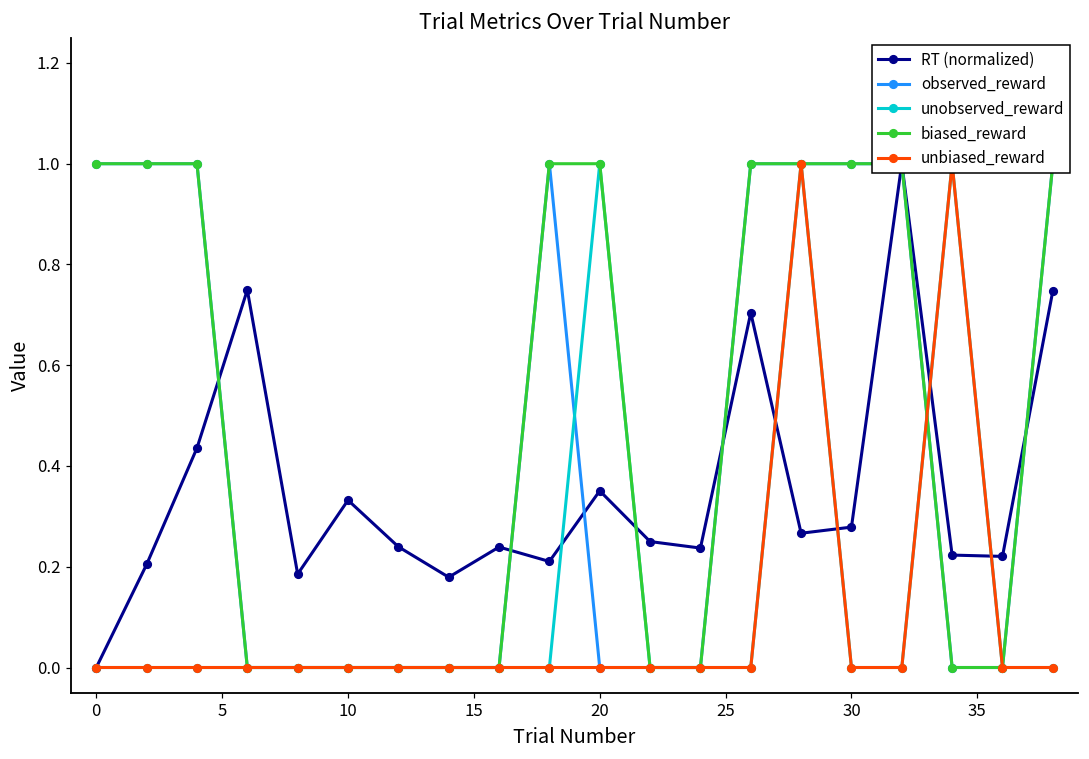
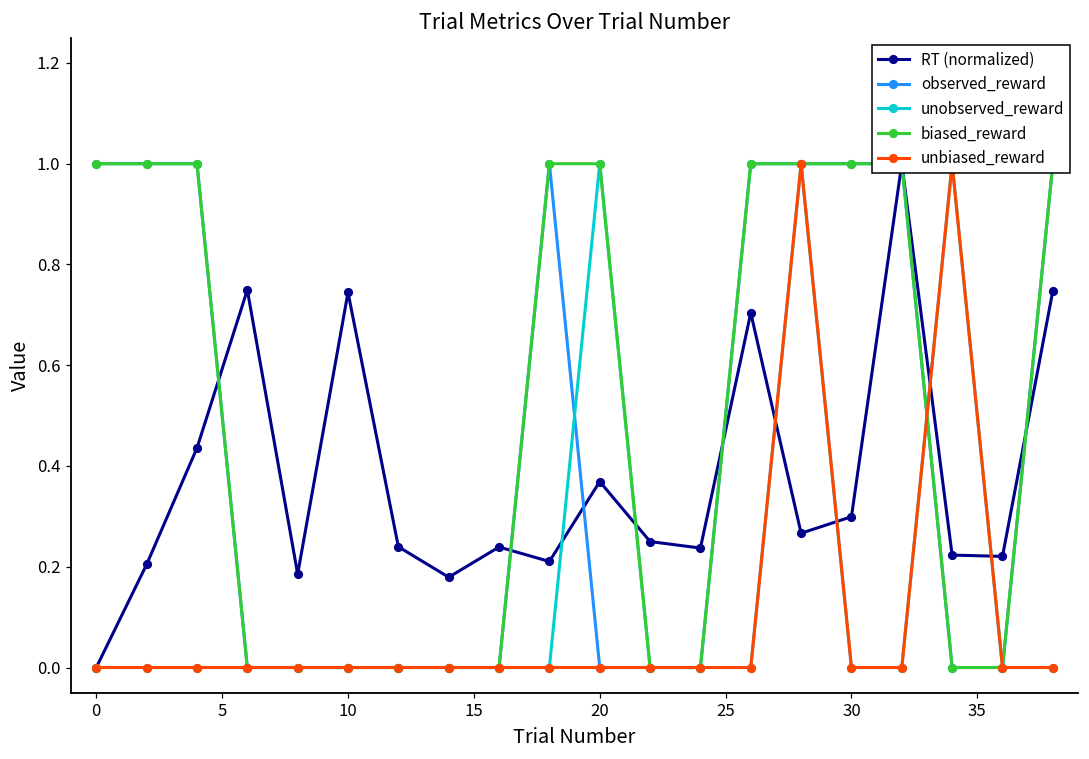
RT (normalized), 10: 0.33 -> 0.74
RT (normalized), 20: 0.35 -> 0.37
RT (normalized), 30: 0.28 -> 0.30
